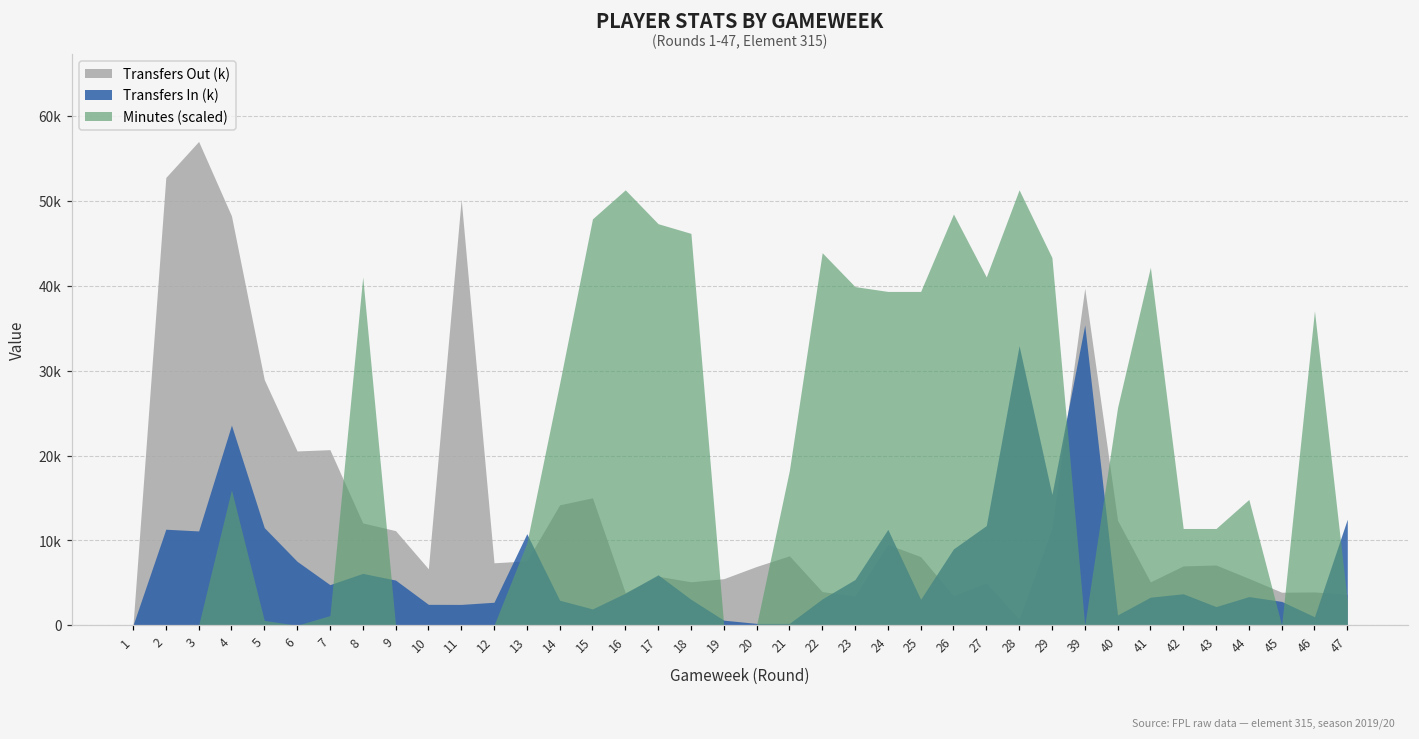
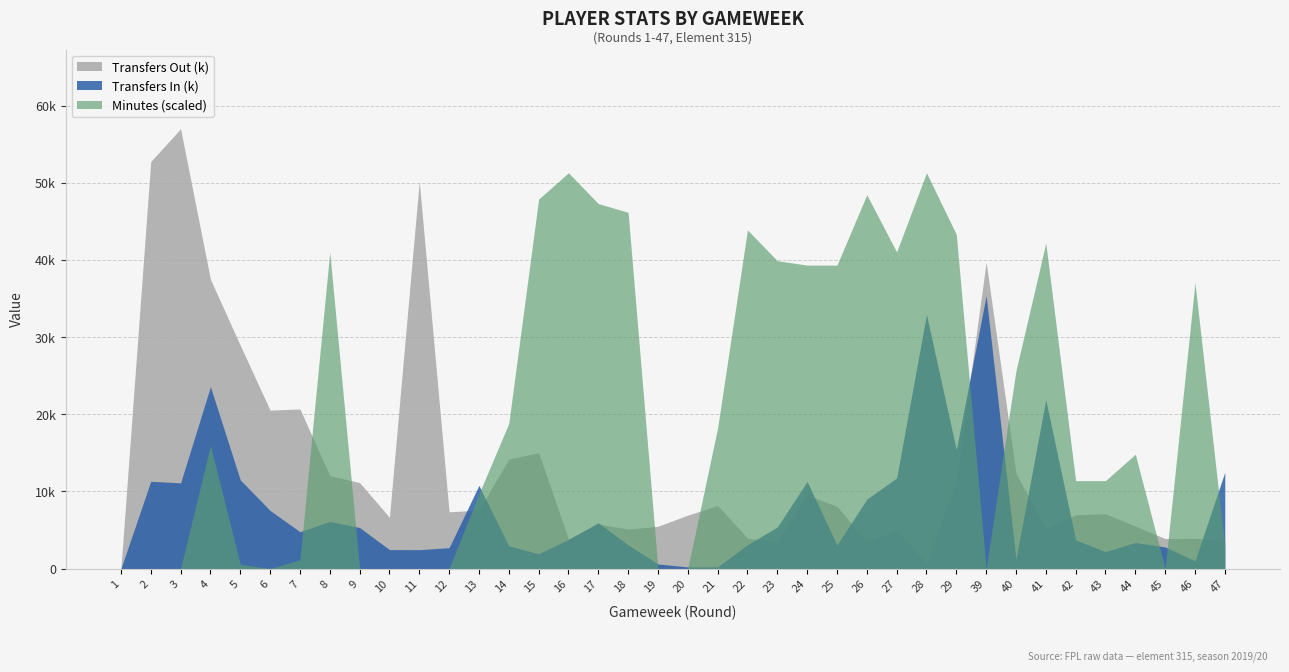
Transfers Out (k), 4: 48000 -> 38000
Minutes (scaled), 14: 29000 -> 19000
Transfers In (k), 41: 3000 -> 22000
